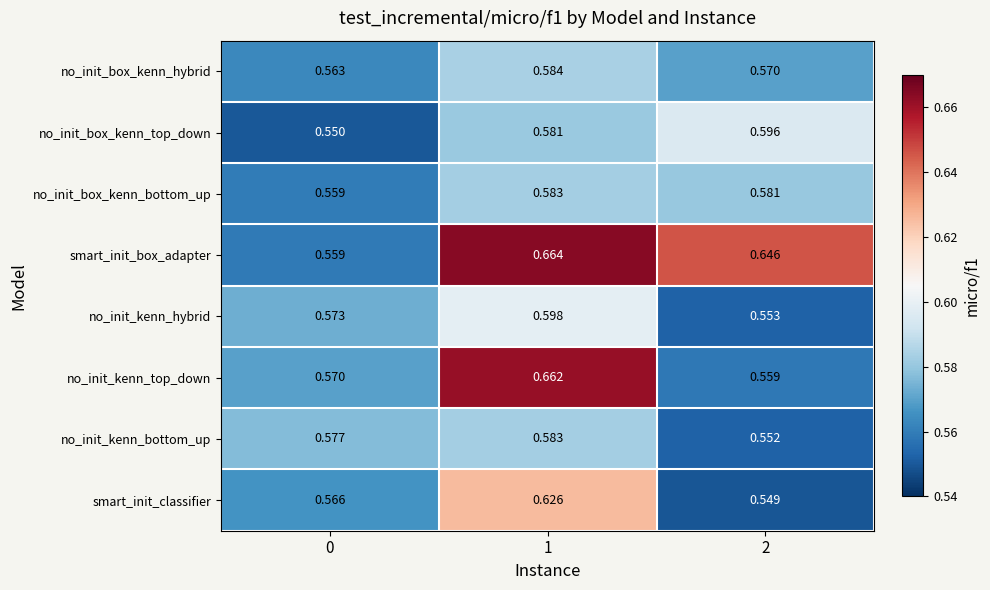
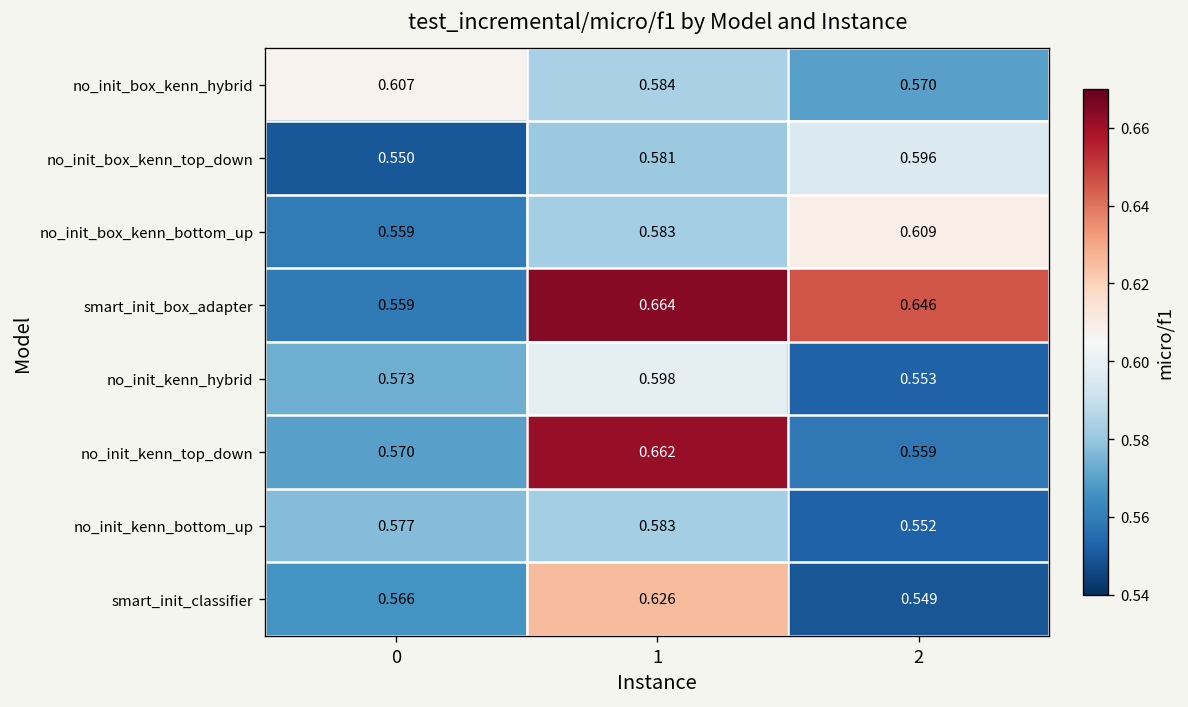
no_init_box_kenn_hybrid, 0: 0.563 -> 0.607
no_init_box_kenn_bottom_up, 2: 0.581 -> 0.609
